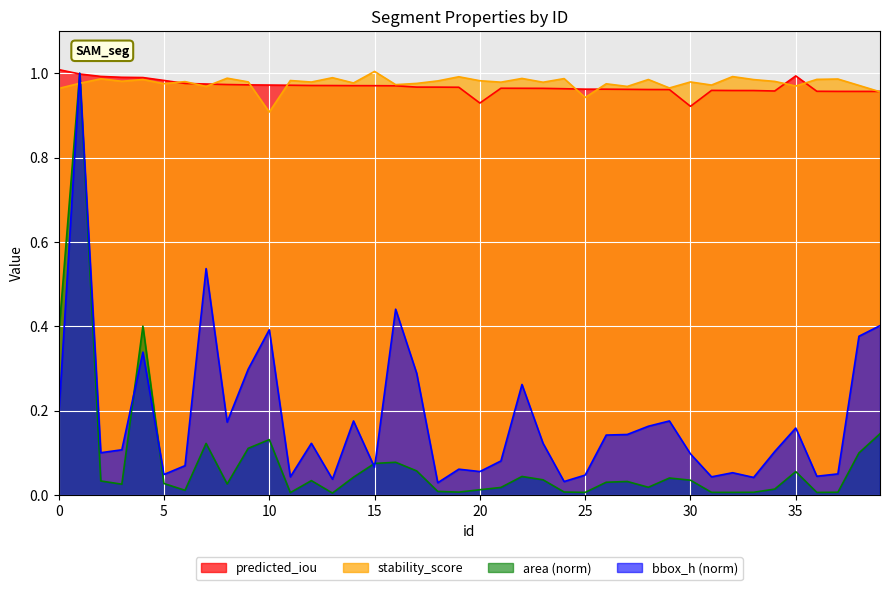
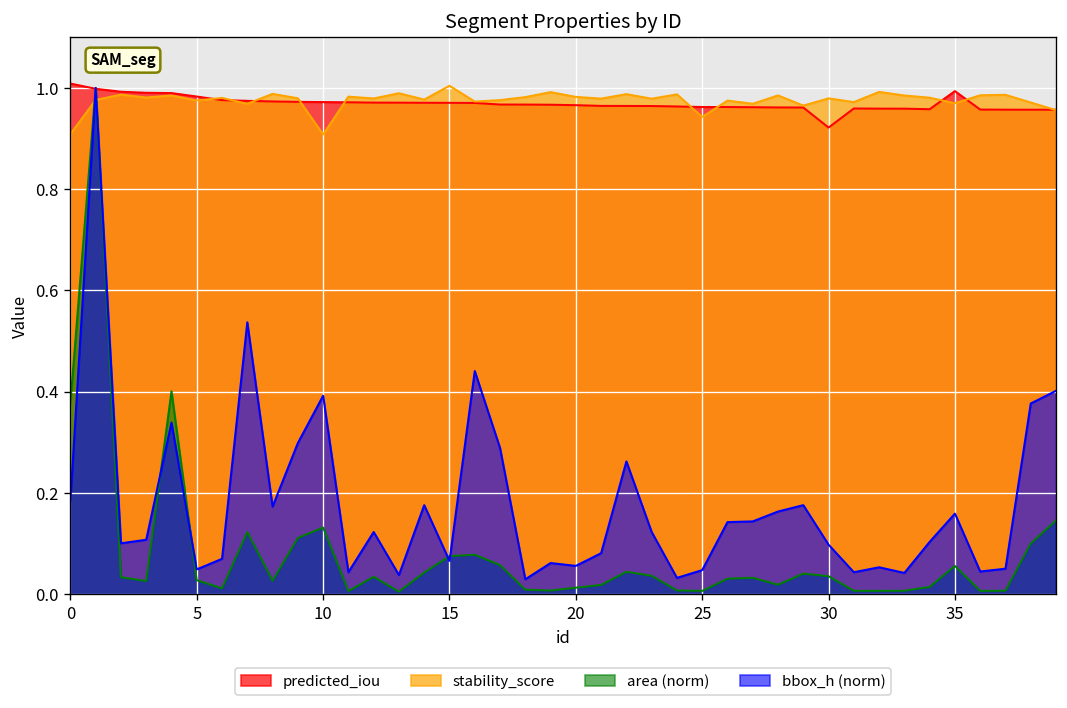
stability_score, 0: 0.96 -> 0.91
predicted_iou, 20: 0.93 -> 0.97
